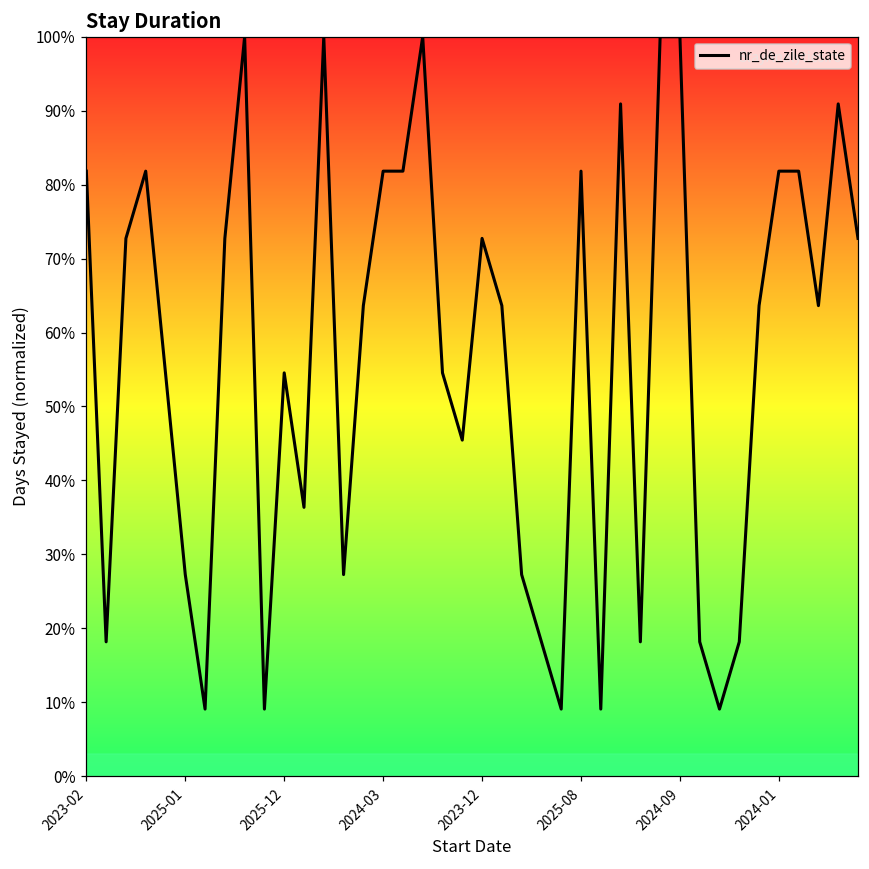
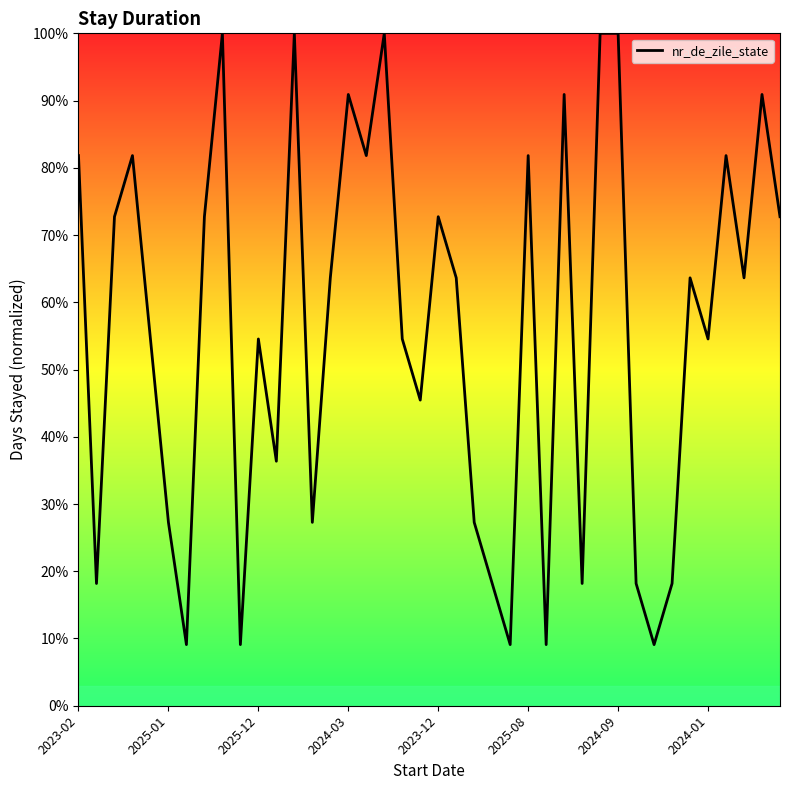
2024-03: 82% -> 91%
2024-01: 82% -> 55%
